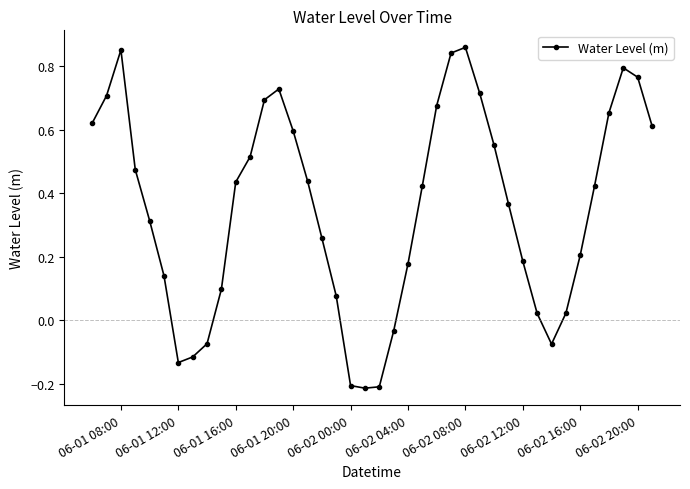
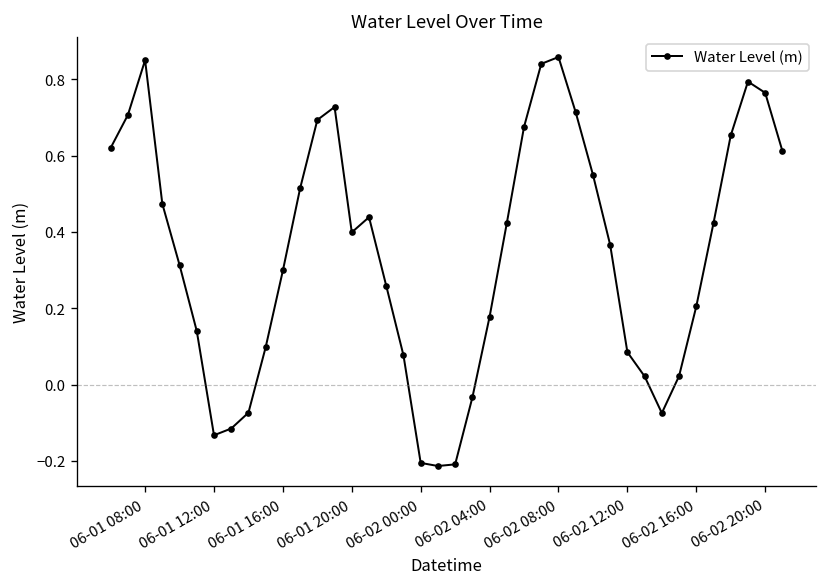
06-01 16:00: 0.43 -> 0.30
06-01 20:00: 0.60 -> 0.40
06-02 12:00: 0.19 -> 0.08
